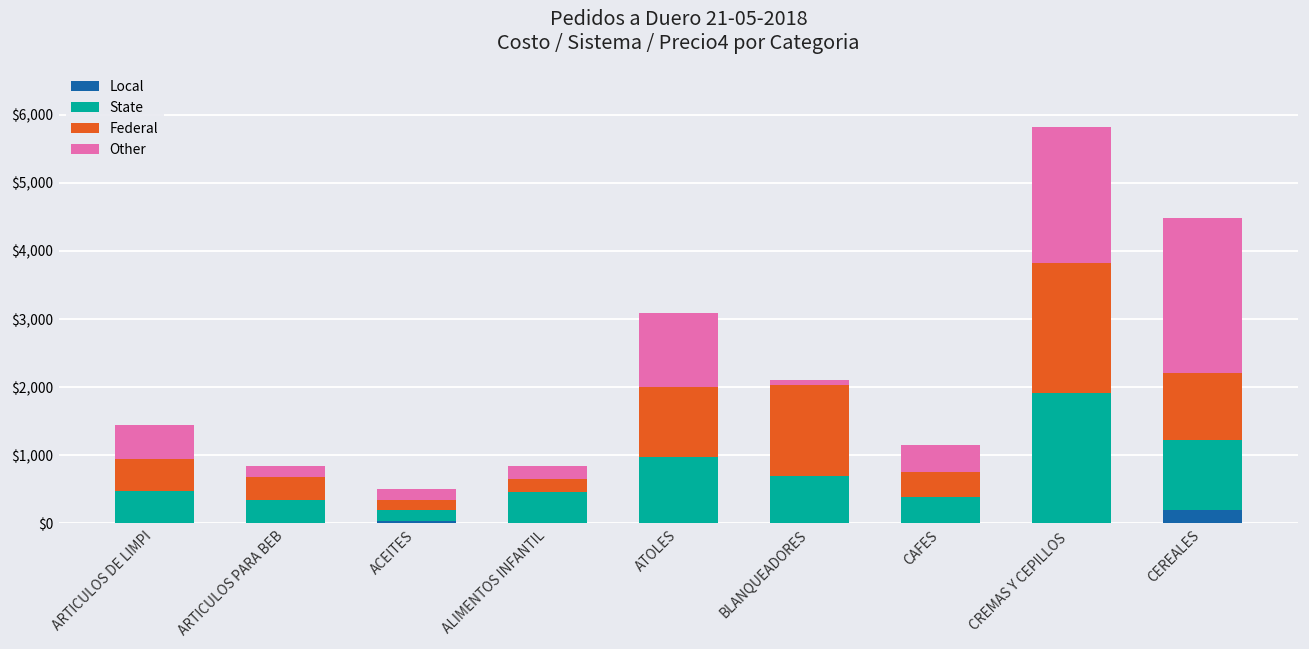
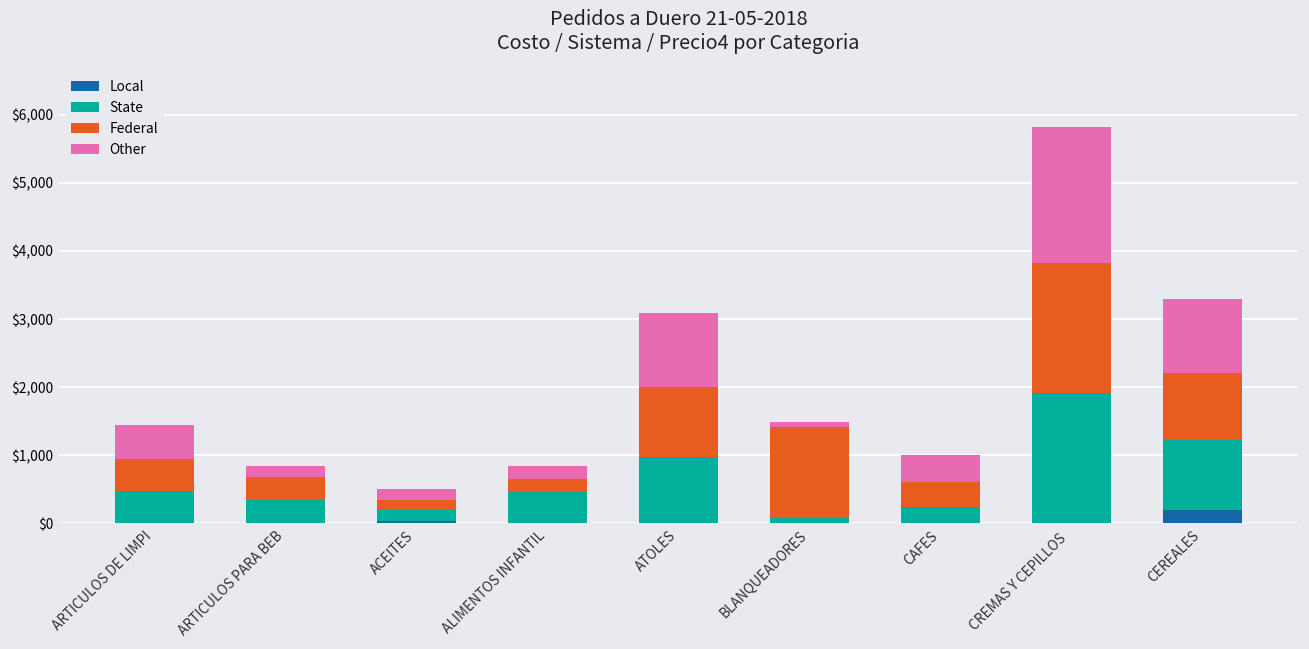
State, BLANQUEADORES: $700 -> $100
State, CAFES: $400 -> $200
Other, CEREALES: $2,300 -> $1,100
